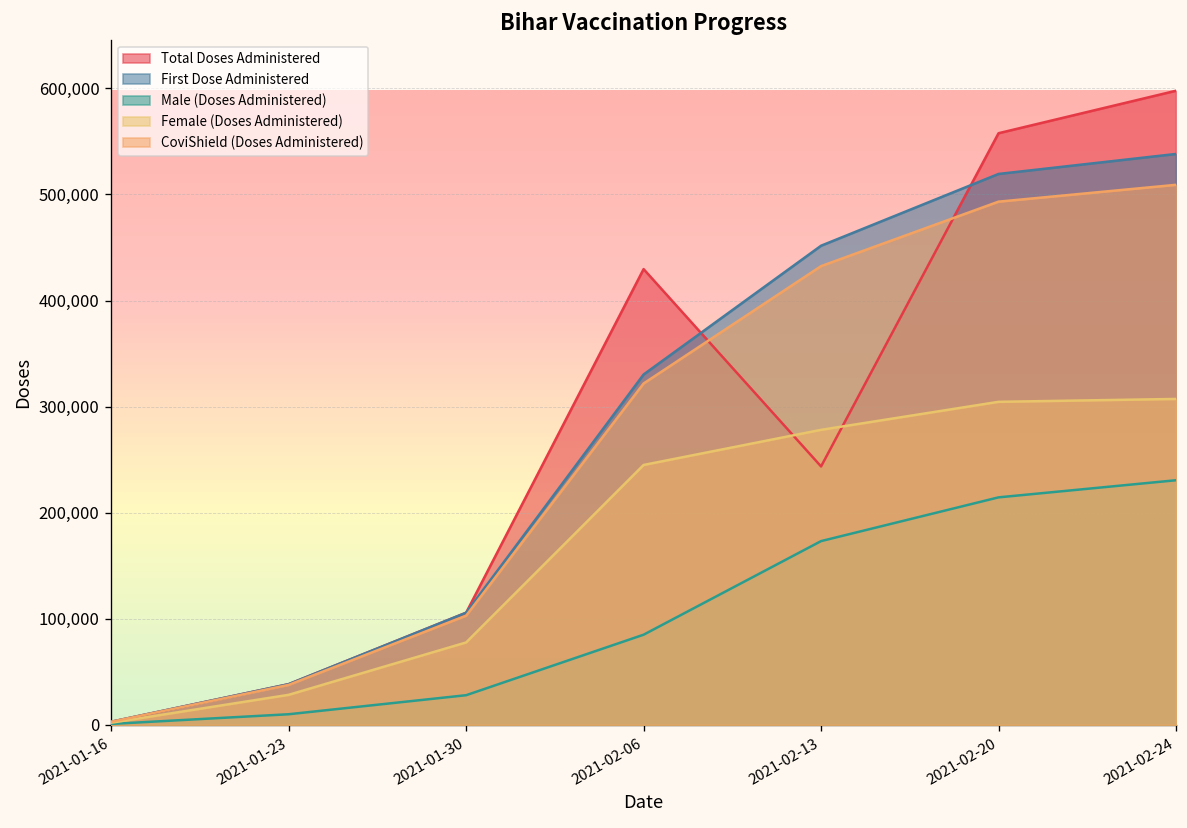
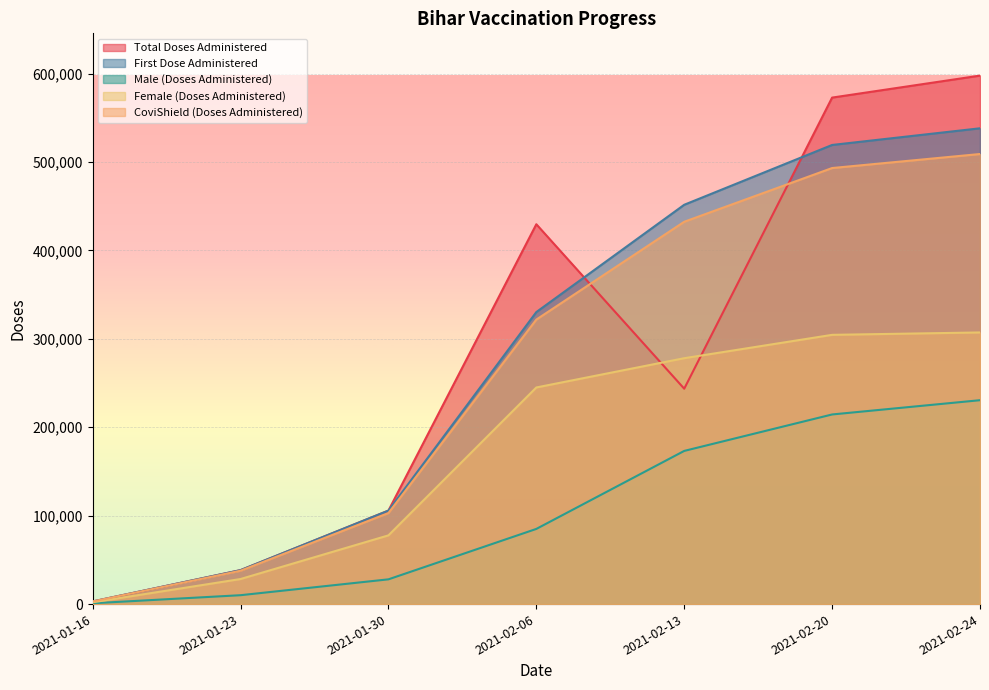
Total Doses Administered, 2021-02-20: 560,000 -> 570,000
